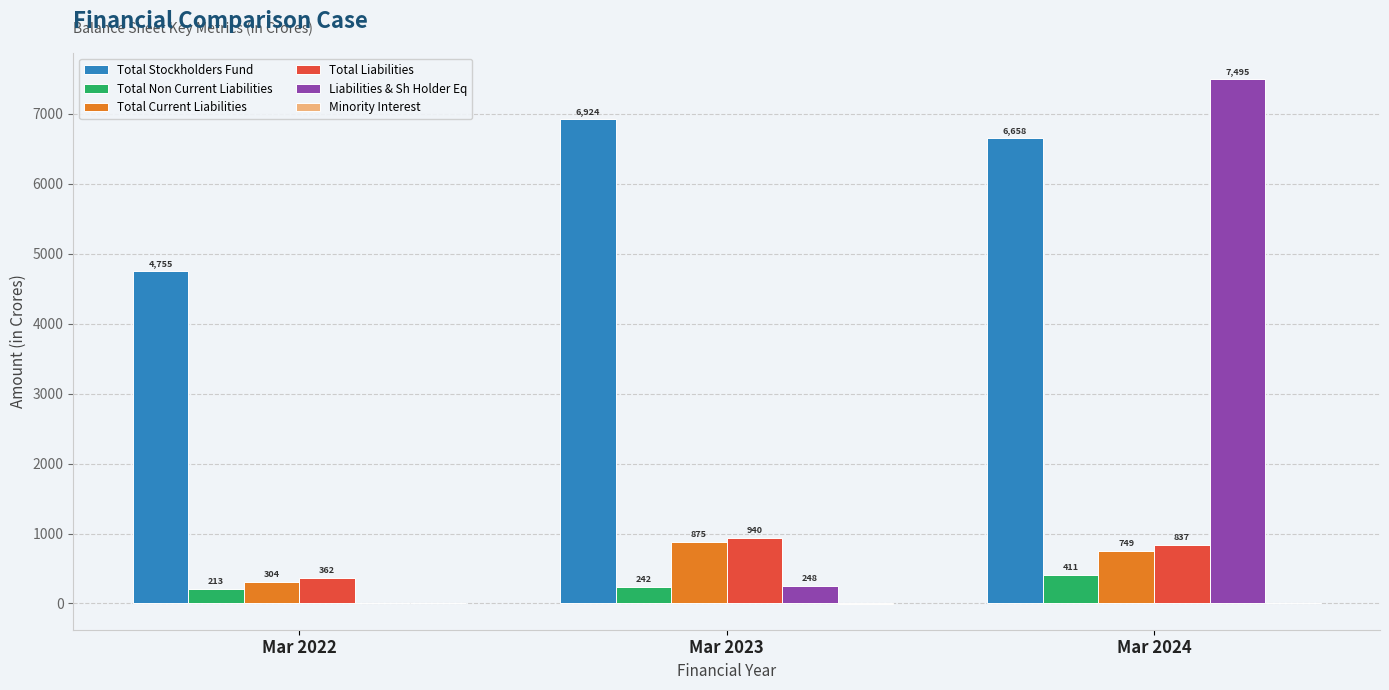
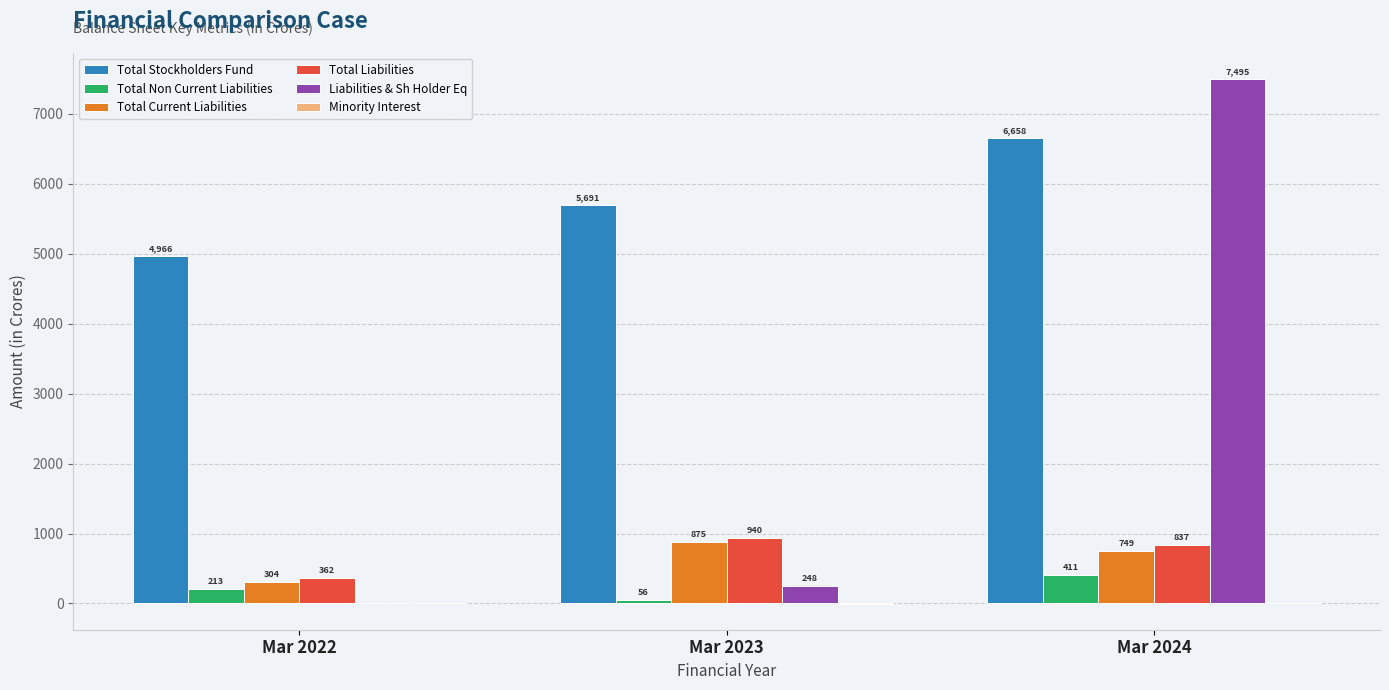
Total Stockholders Fund, Mar 2022: 4,755 -> 4,966
Total Stockholders Fund, Mar 2023: 6,924 -> 5,691
Total Non Current Liabilities, Mar 2023: 242 -> 56
